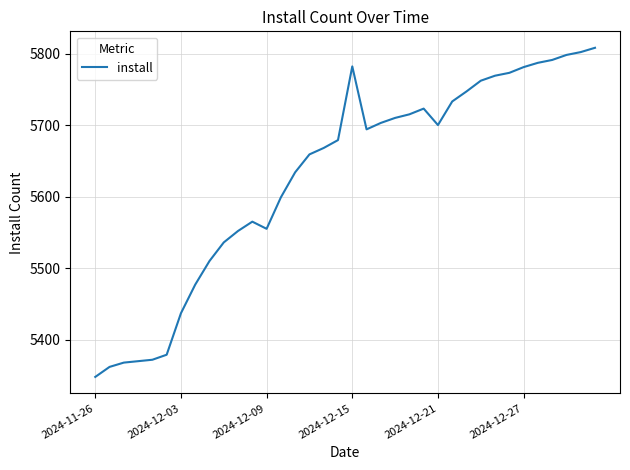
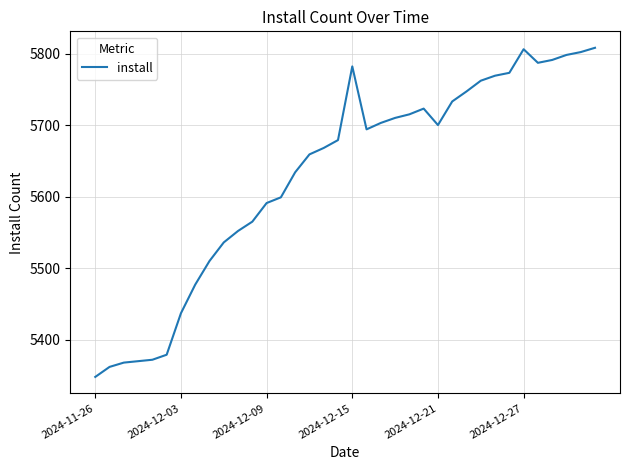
2024-12-09: 5560 -> 5590
2024-12-27: 5780 -> 5810
